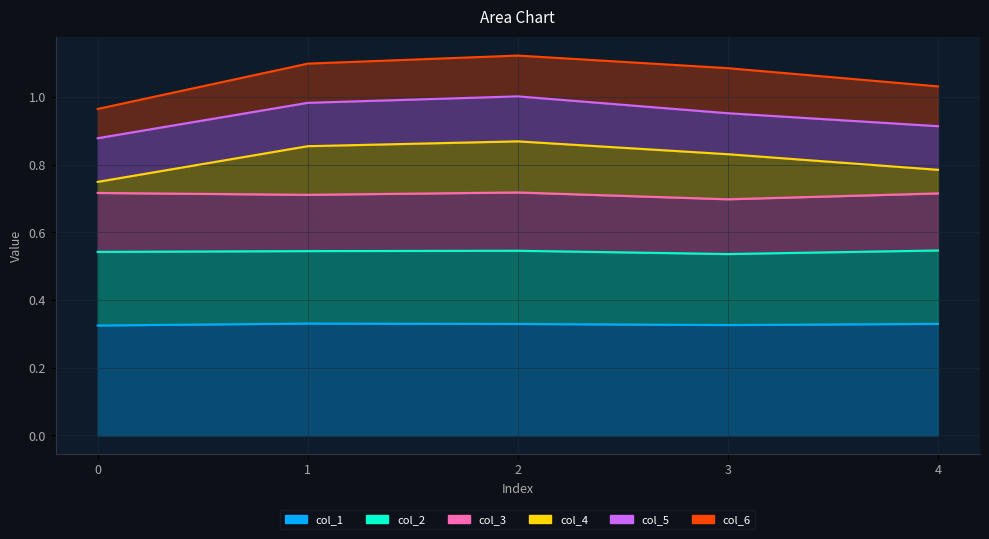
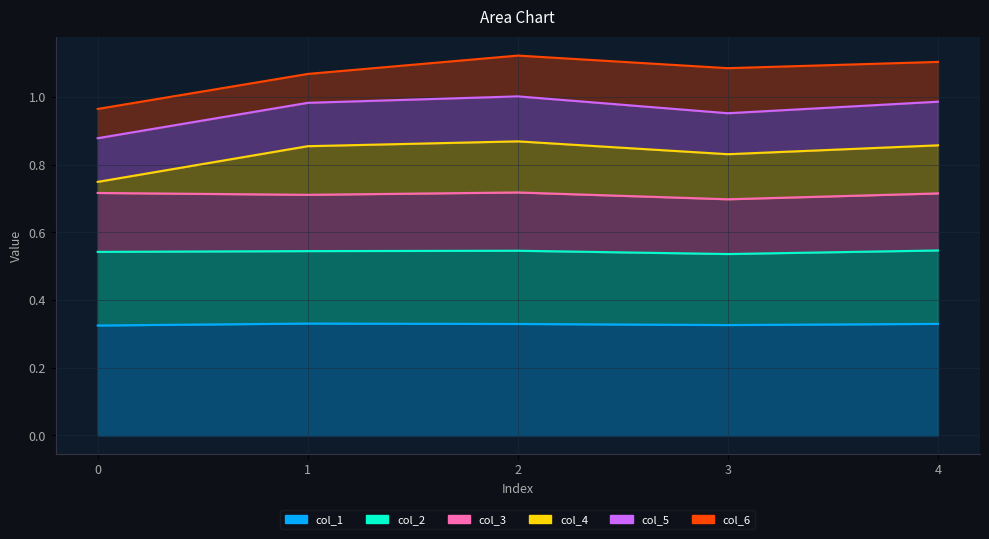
col_6, 1: 0.12 -> 0.09
col_4, 4: 0.07 -> 0.14
